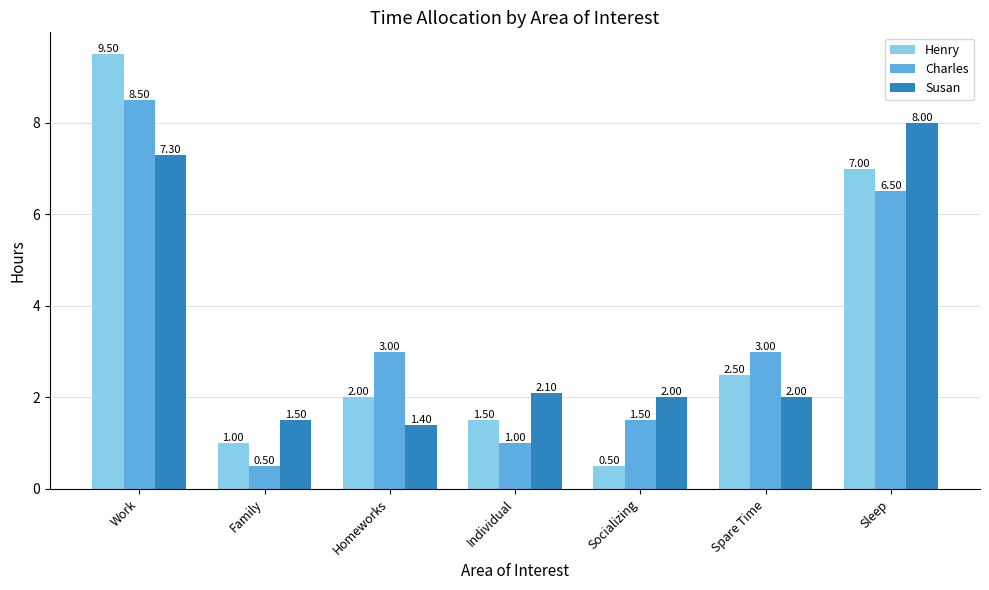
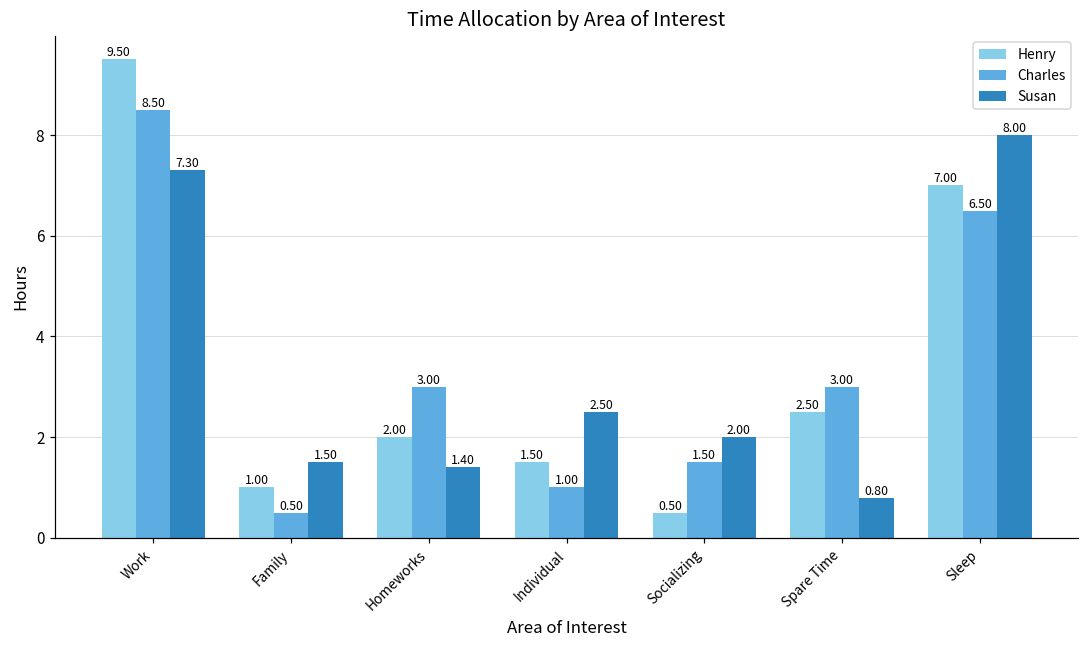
Susan, Individual: 2.10 -> 2.50
Susan, Spare Time: 2.00 -> 0.80
